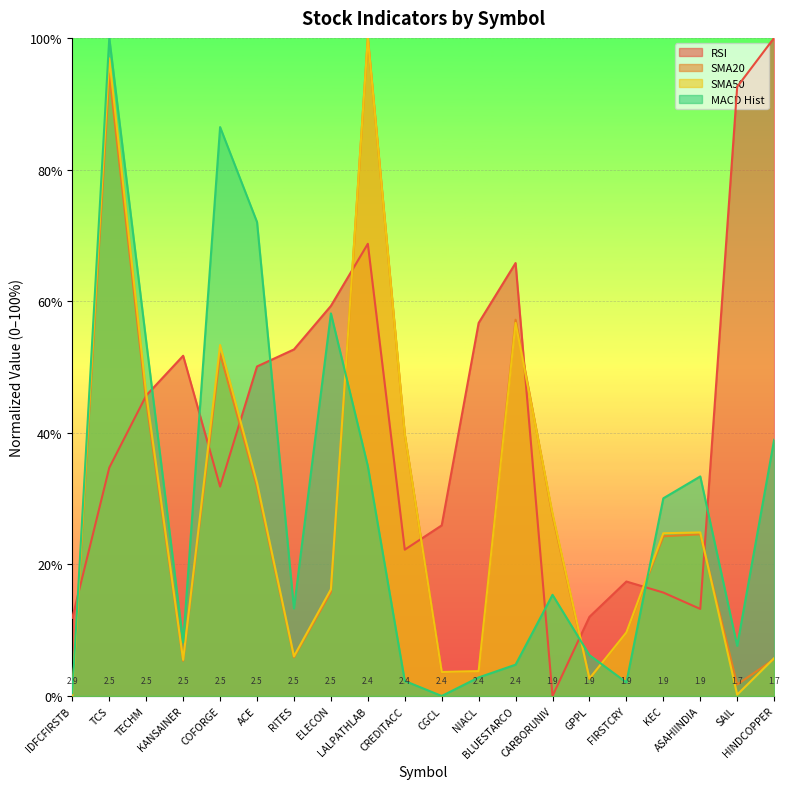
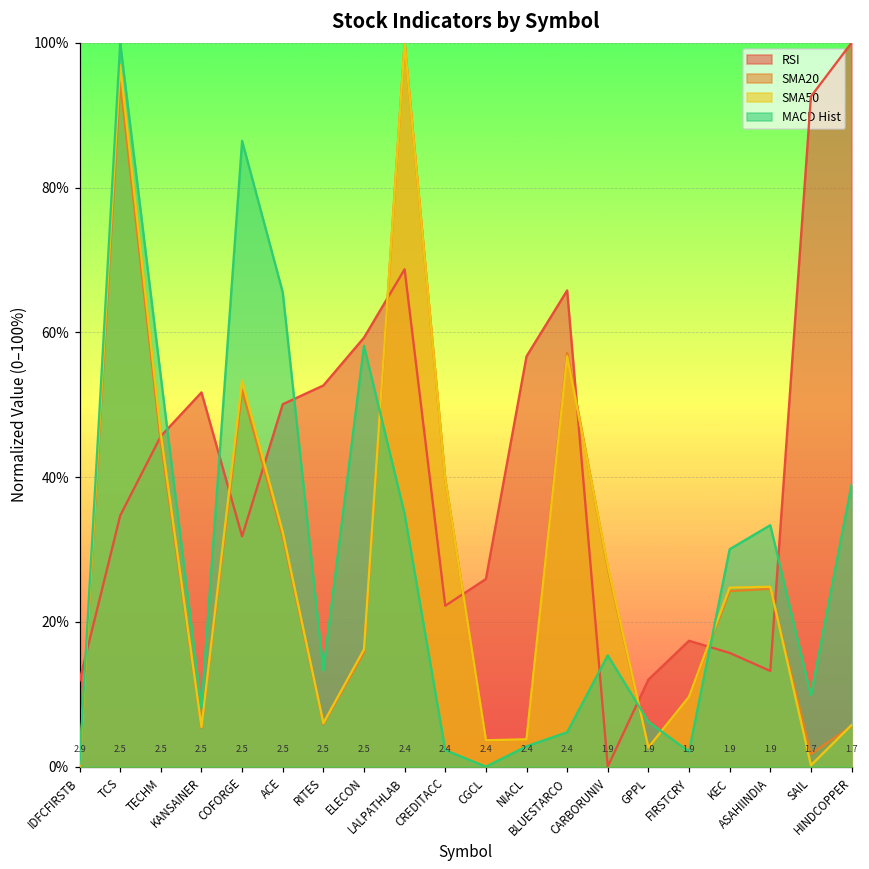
MACD Hist, ACE: 72% -> 66%
MACD Hist, SAIL: 8% -> 10%
